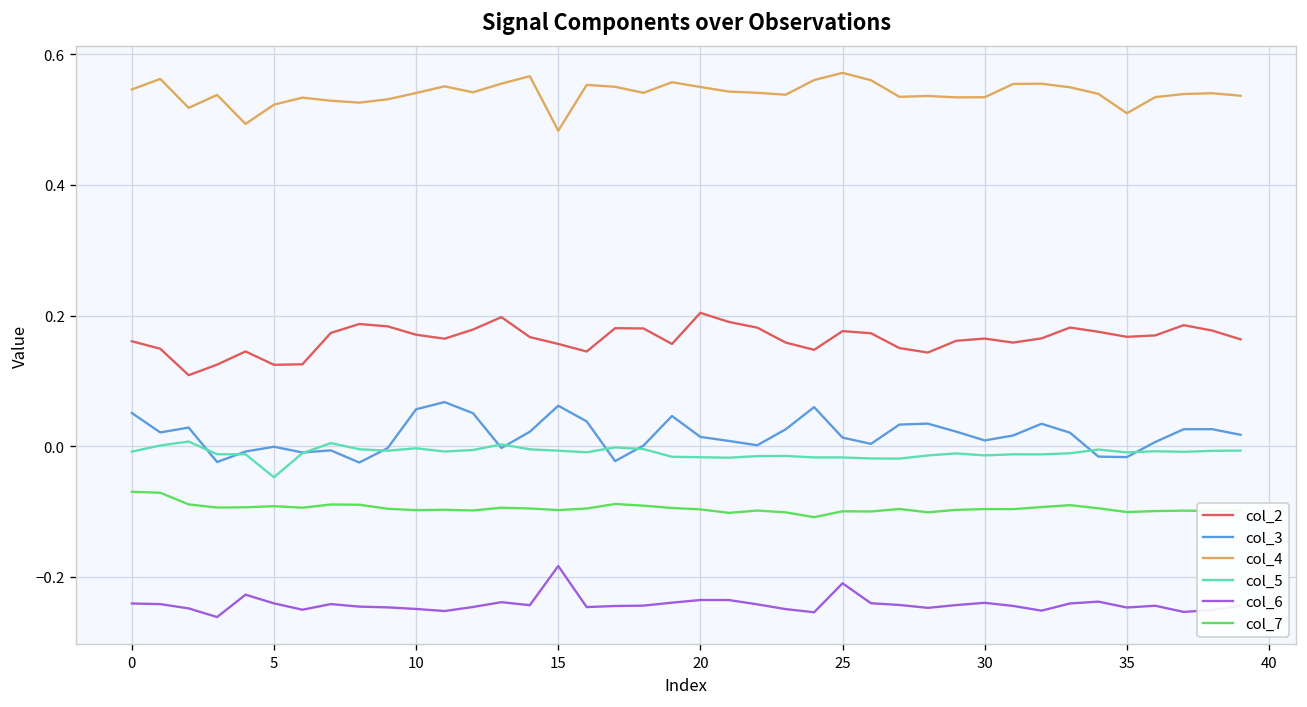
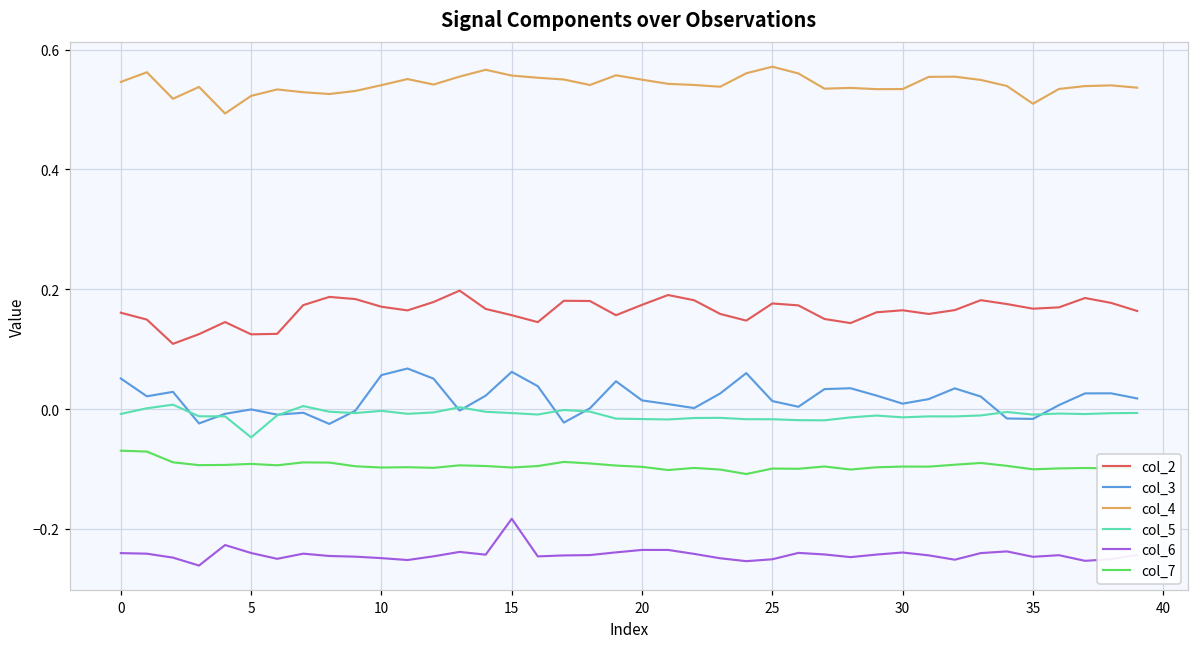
col_4, 15: 0.48 -> 0.56
col_2, 20: 0.20 -> 0.17
col_6, 25: -0.21 -> -0.25
